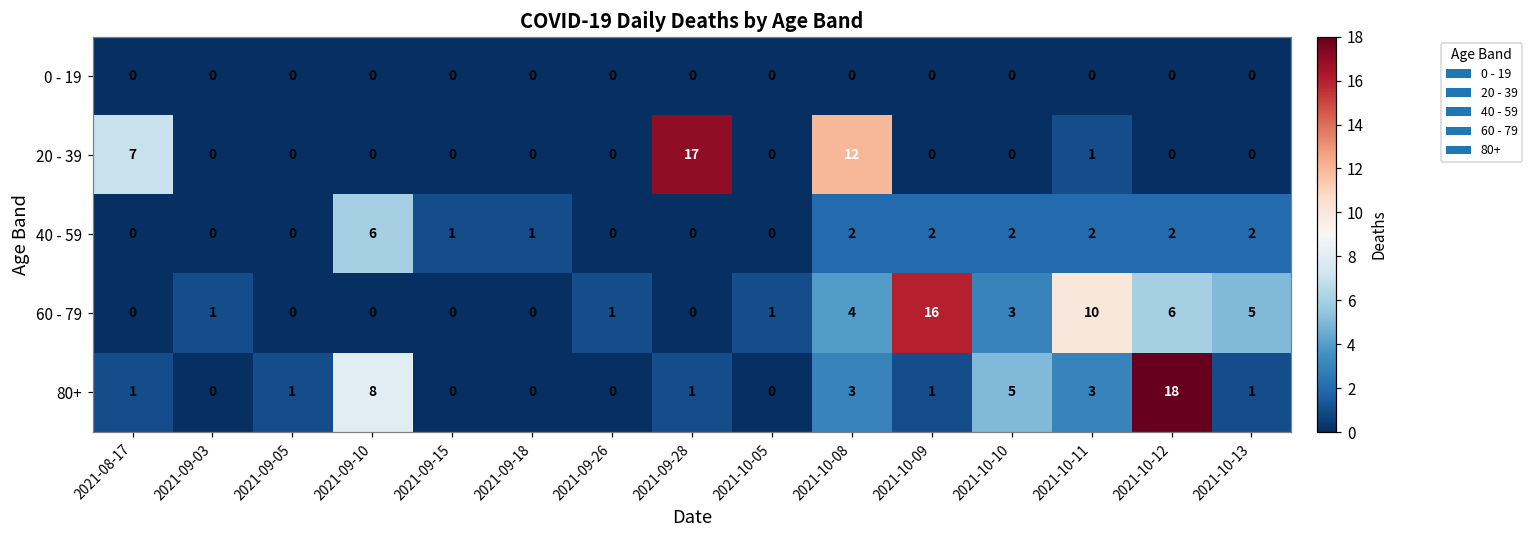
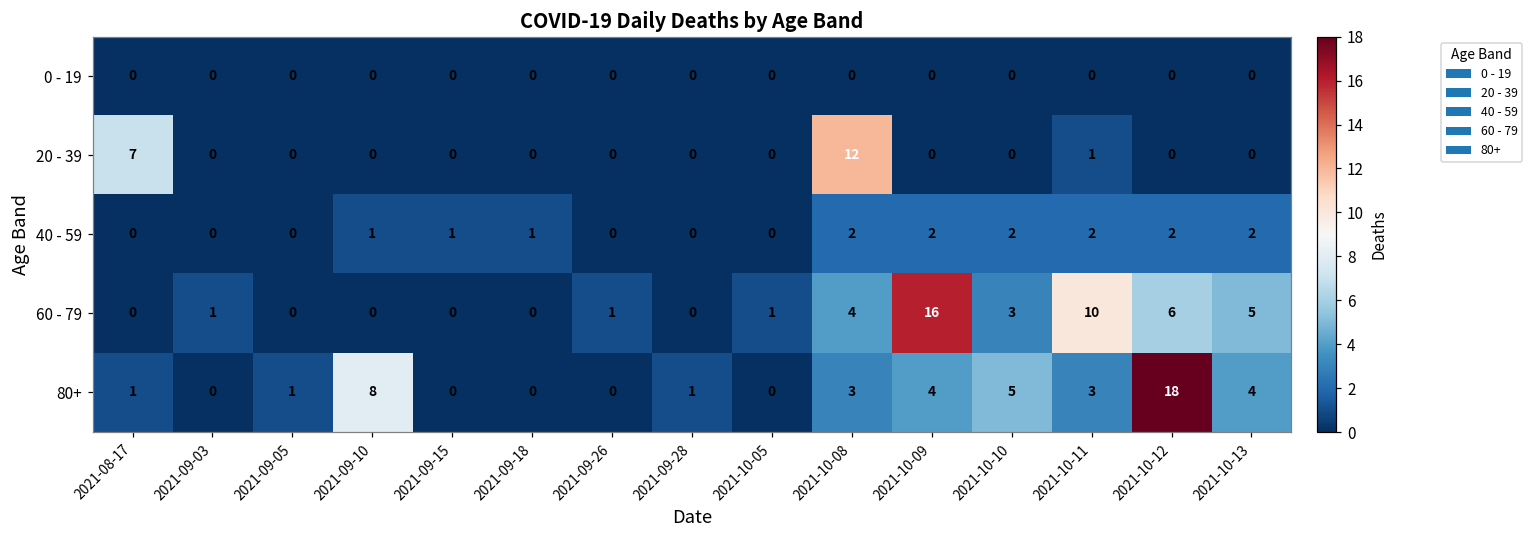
20 - 39, 2021-09-28: 17 -> 0
40 - 59, 2021-09-10: 6 -> 1
80+, 2021-10-09: 1 -> 4
80+, 2021-10-13: 1 -> 4
